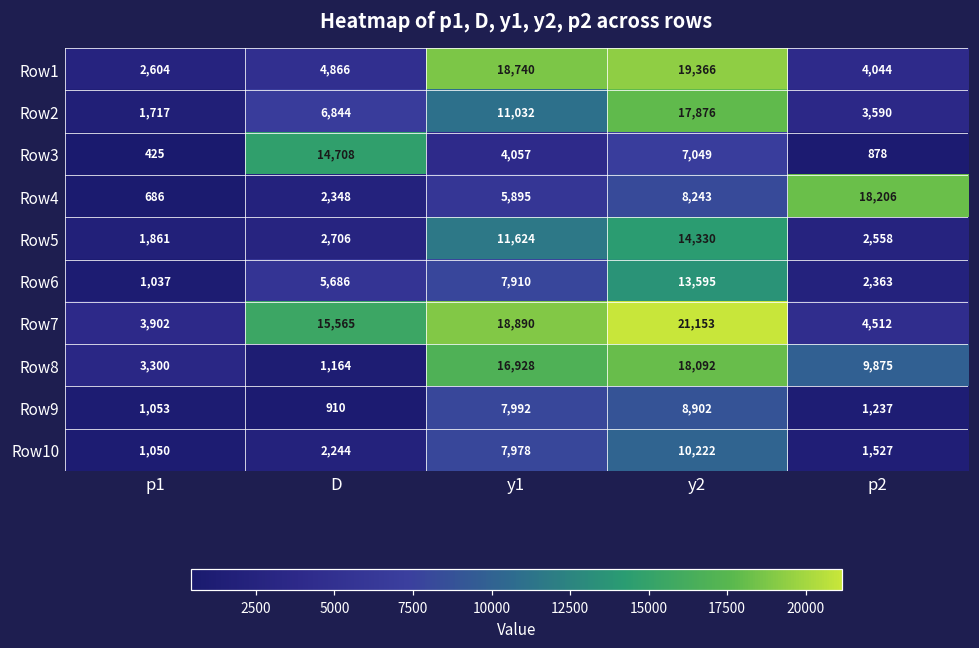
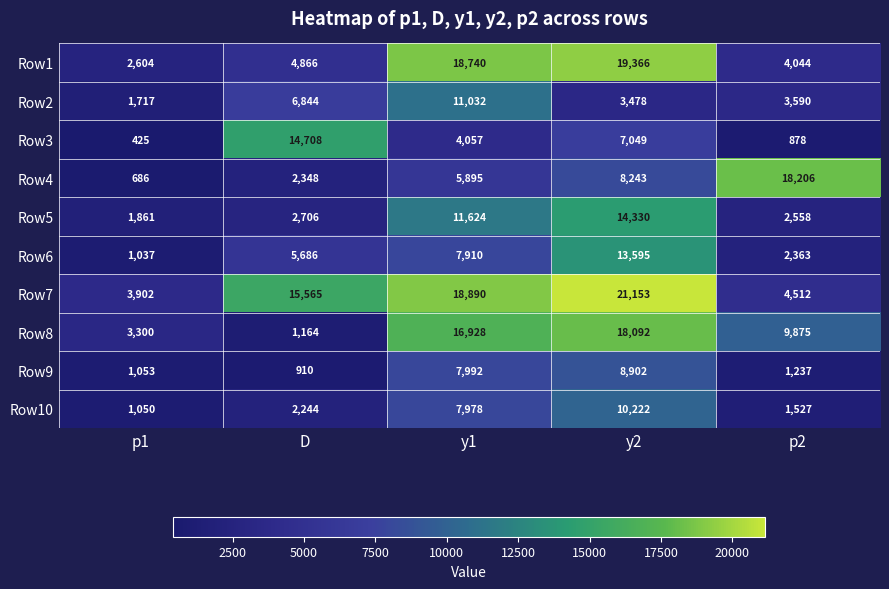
Row2, y2: 17,876 -> 3,478
